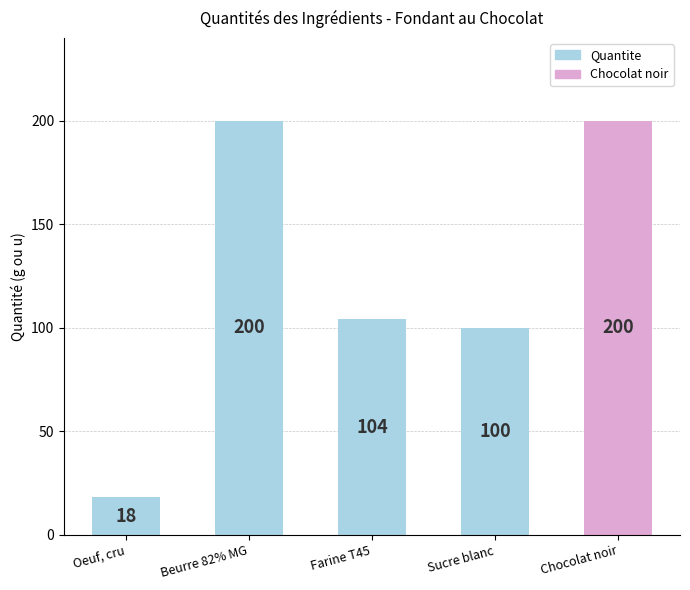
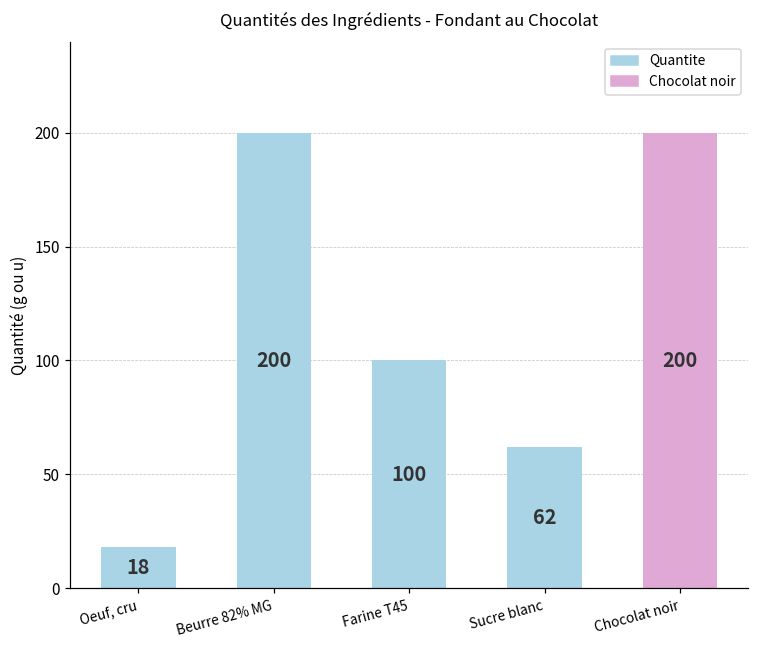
Farine T45: 104 -> 100
Sucre blanc: 100 -> 62
